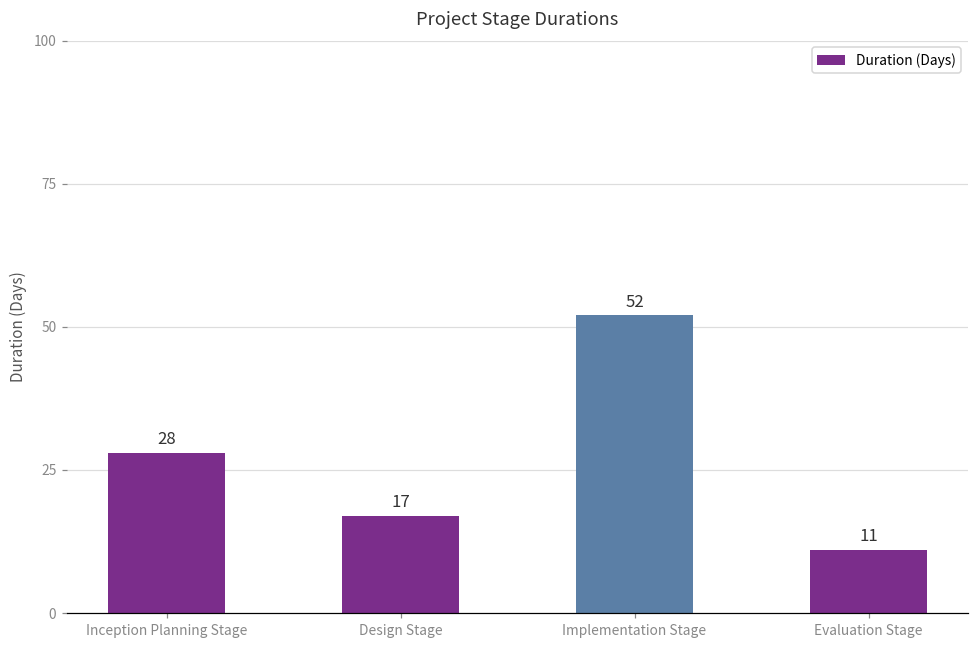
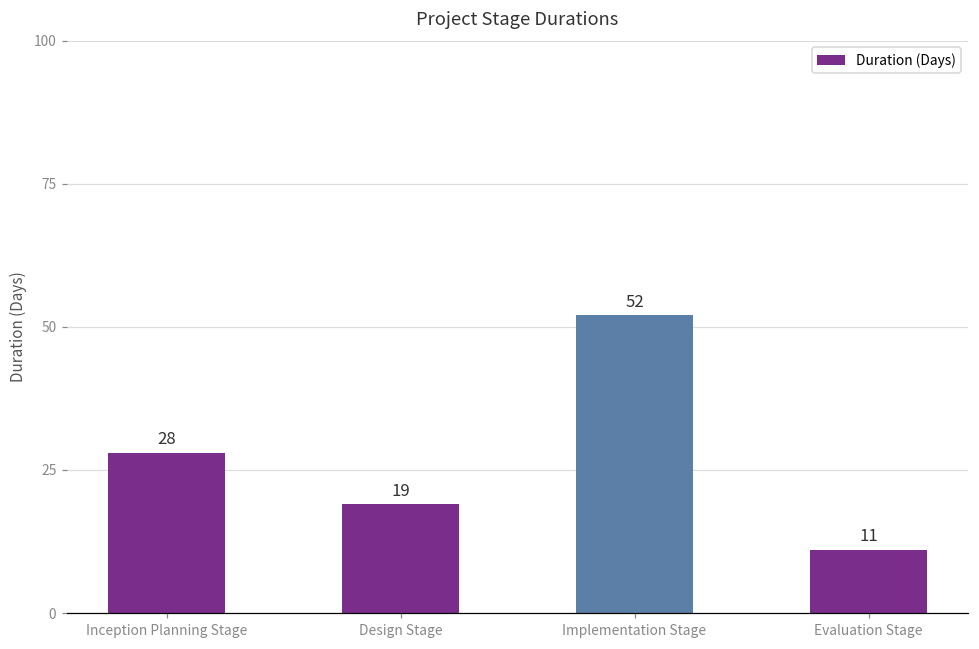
Design Stage: 17 -> 19
